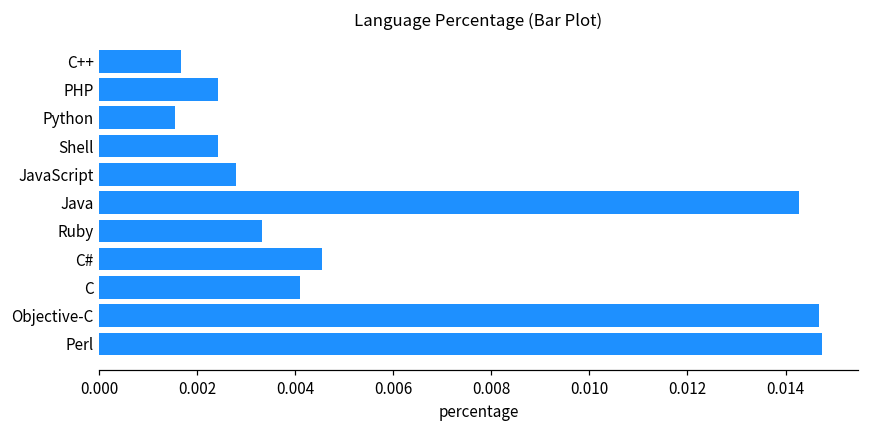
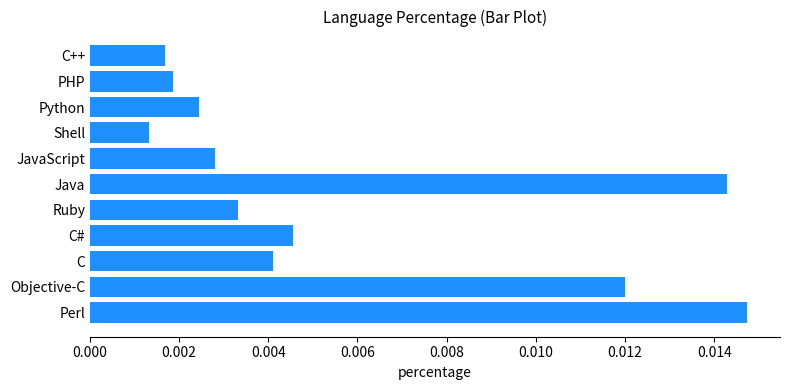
PHP: 0.0024 -> 0.0019
Python: 0.0016 -> 0.0024
Shell: 0.0024 -> 0.0013
Objective-C: 0.0147 -> 0.0120
